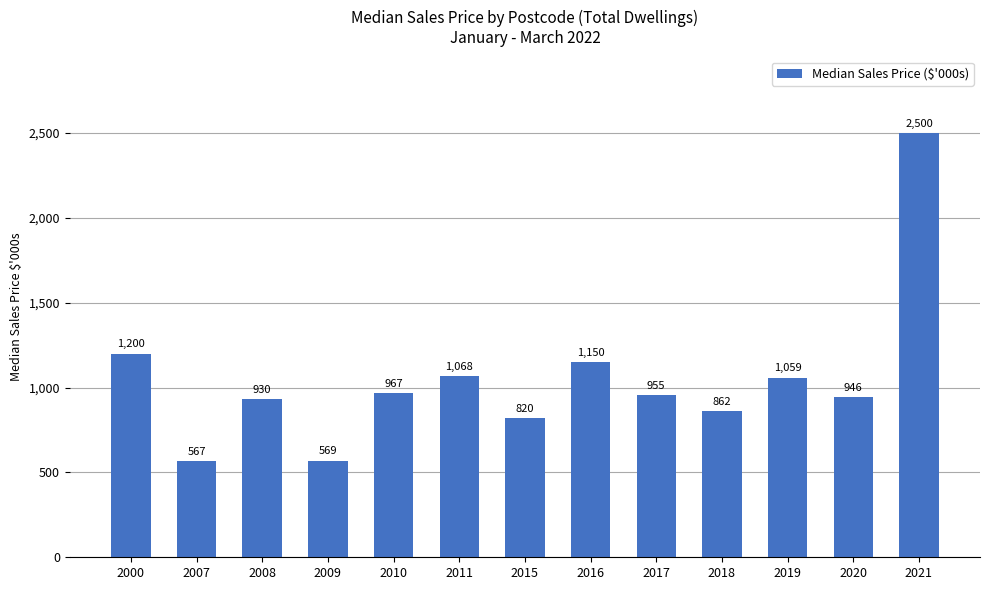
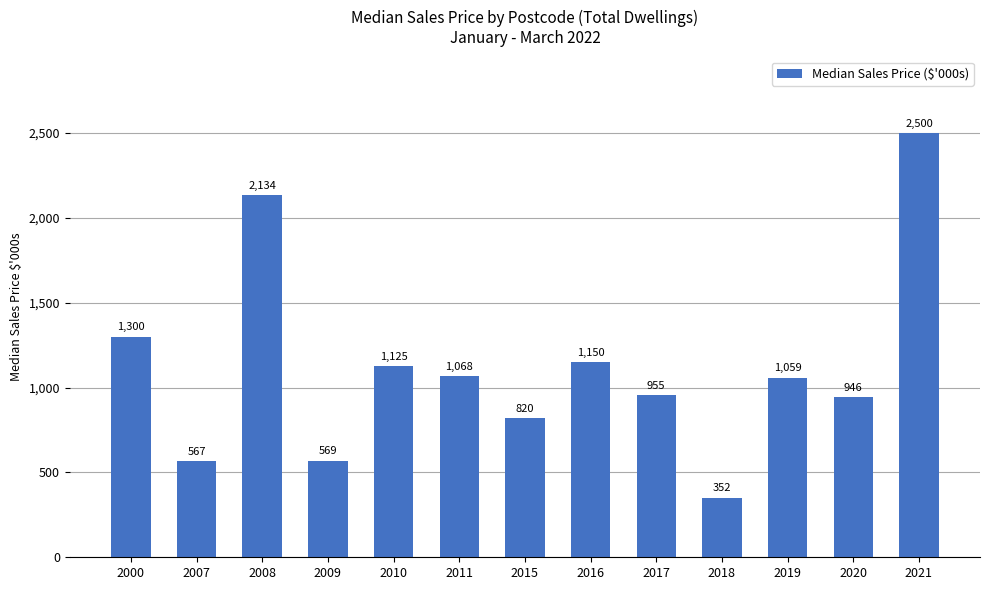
2000: 1,200 -> 1,300
2008: 930 -> 2,134
2010: 967 -> 1,125
2018: 862 -> 352
